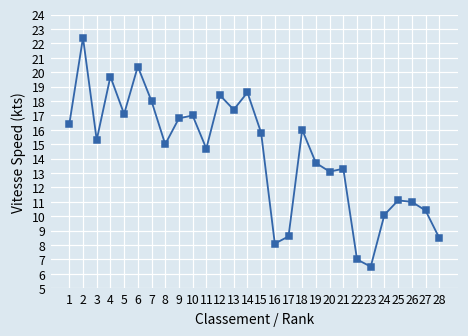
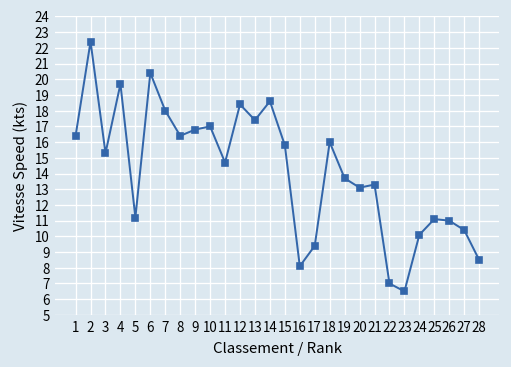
5: 17.1 -> 11.2
8: 15.0 -> 16.4
17: 8.6 -> 9.4
